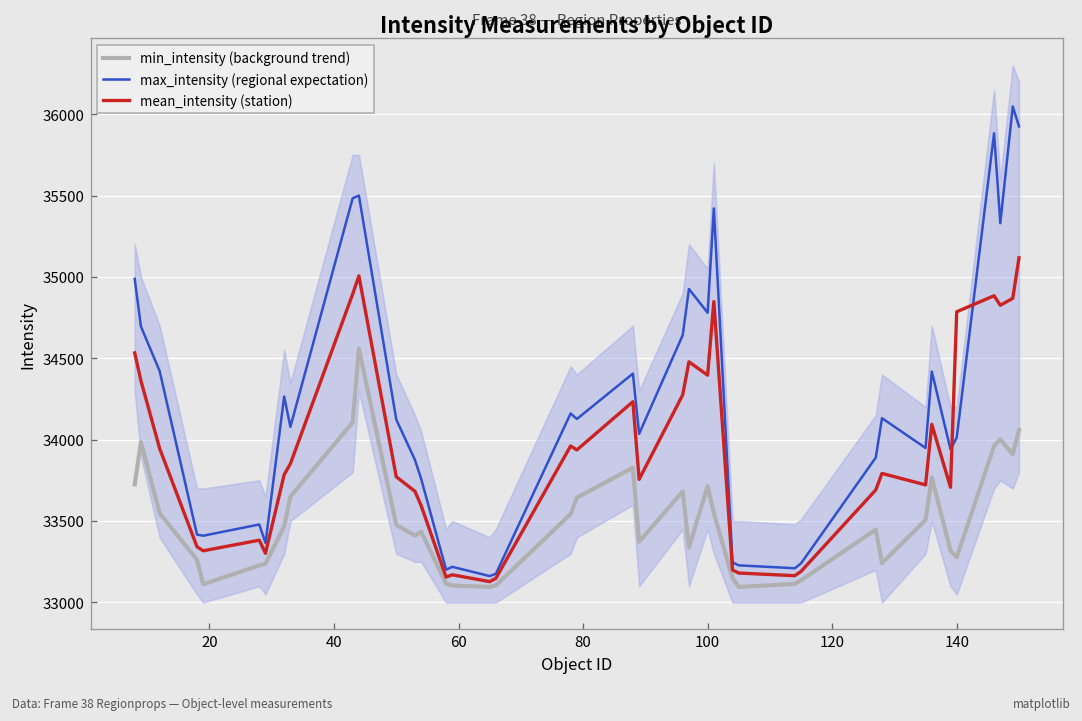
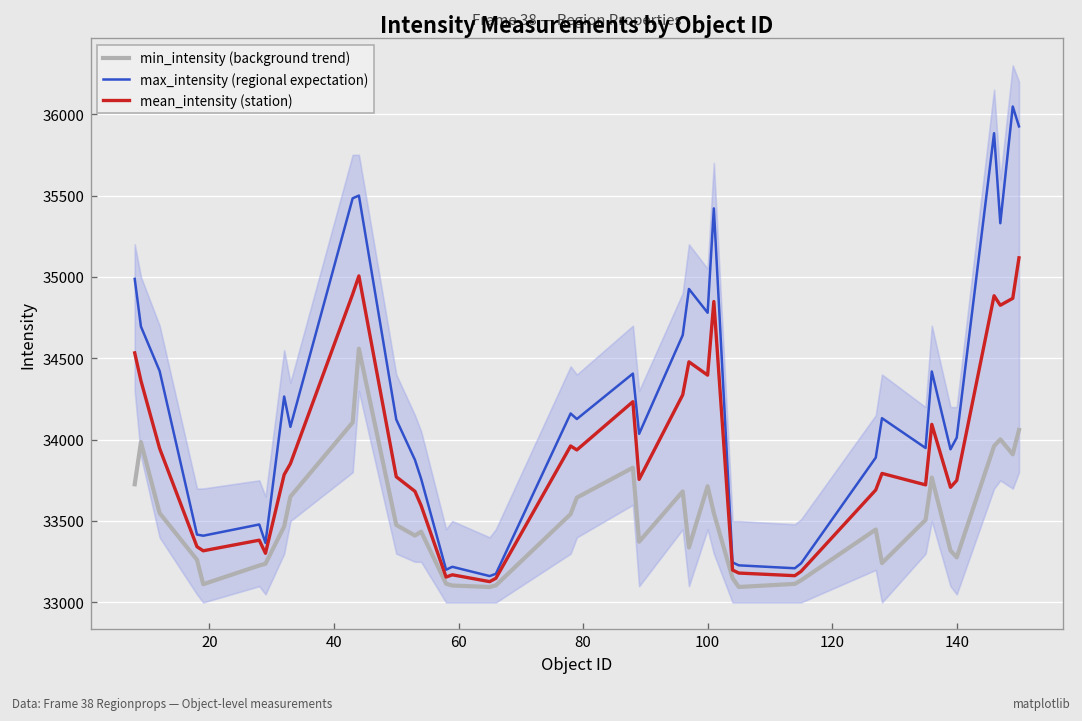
mean_intensity (station), 140: 34790 -> 33750
